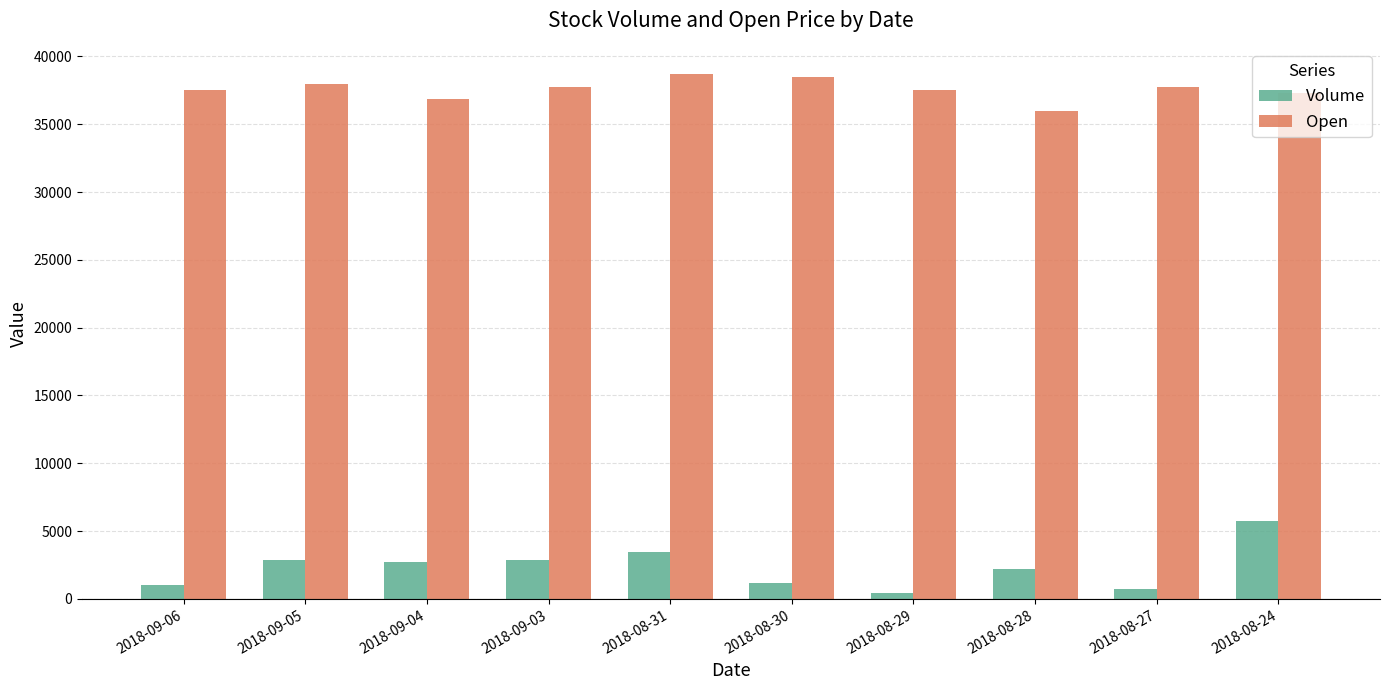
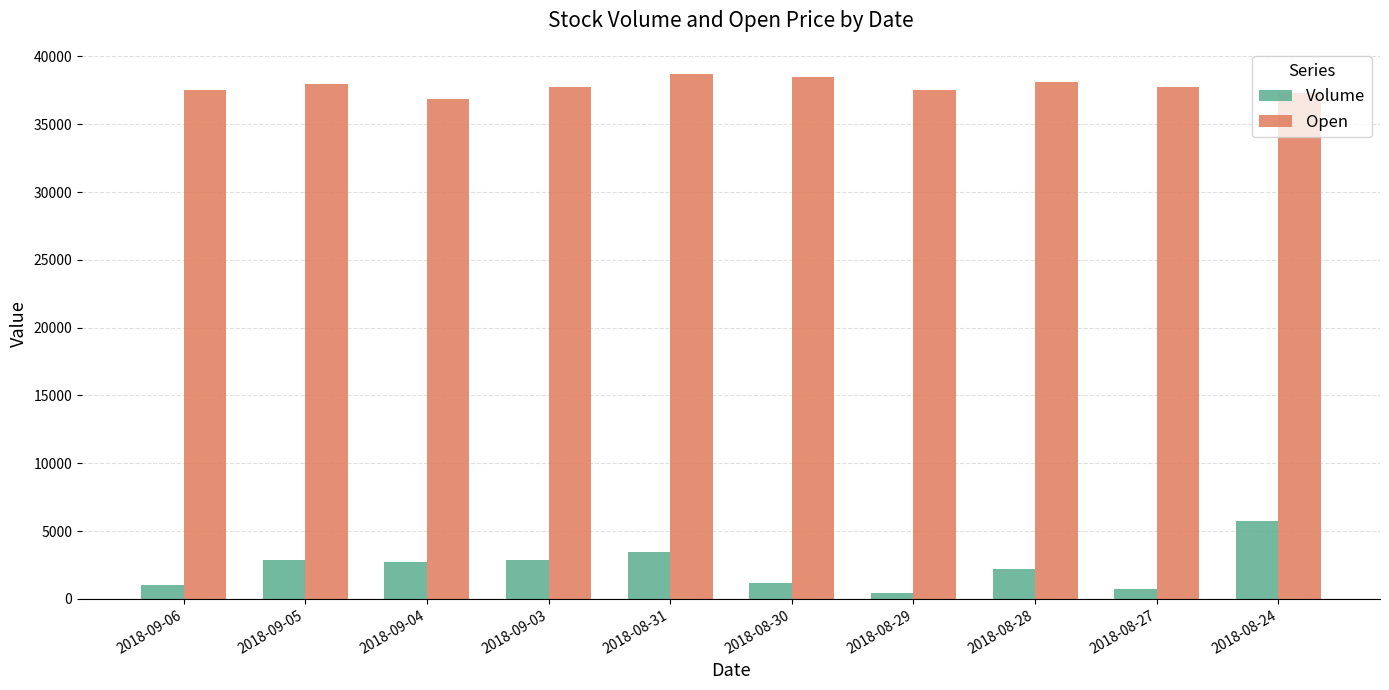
Open, 2018-08-28: 36000 -> 38100
